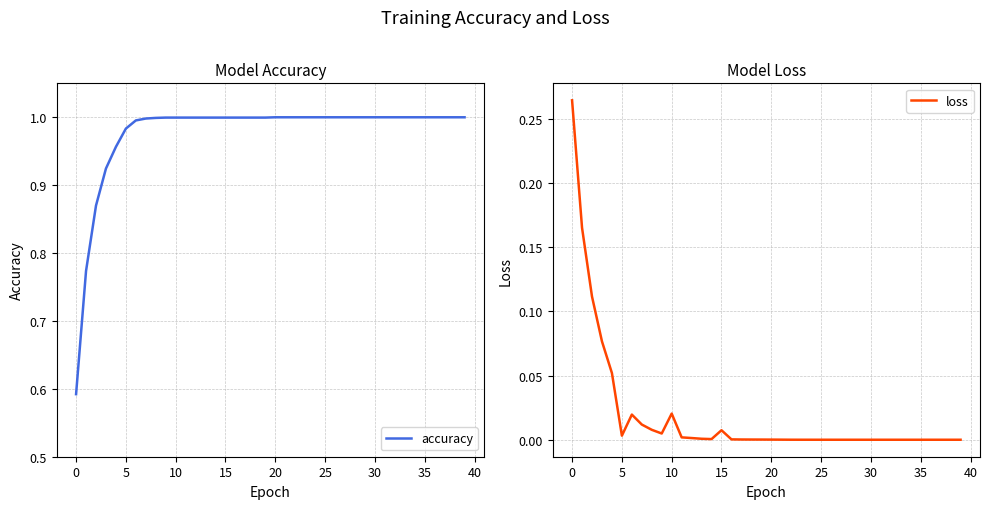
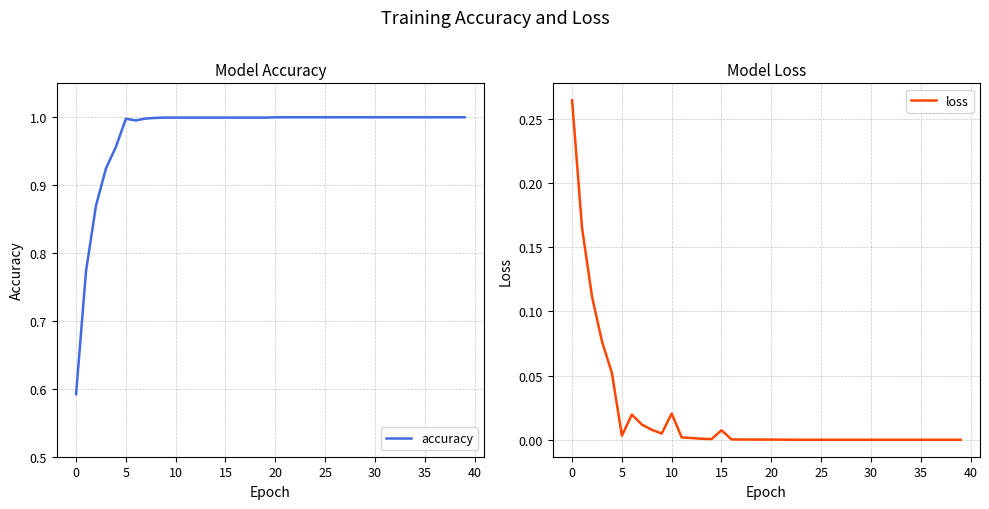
Model Accuracy, 5: 0.98 -> 1.00
